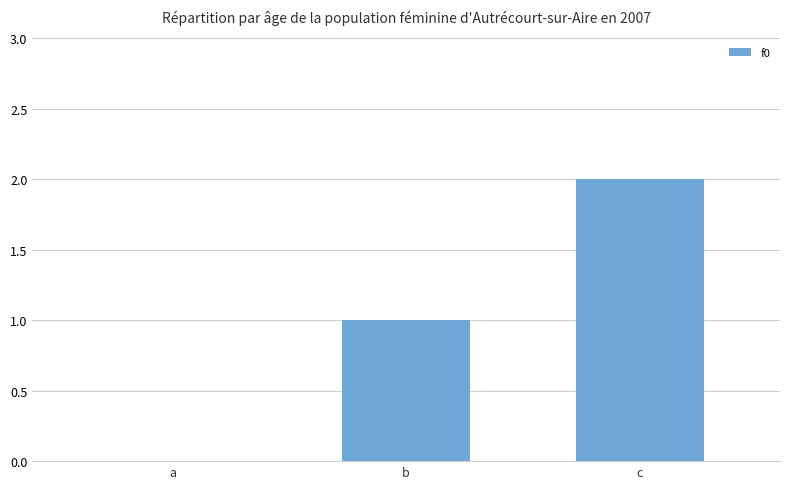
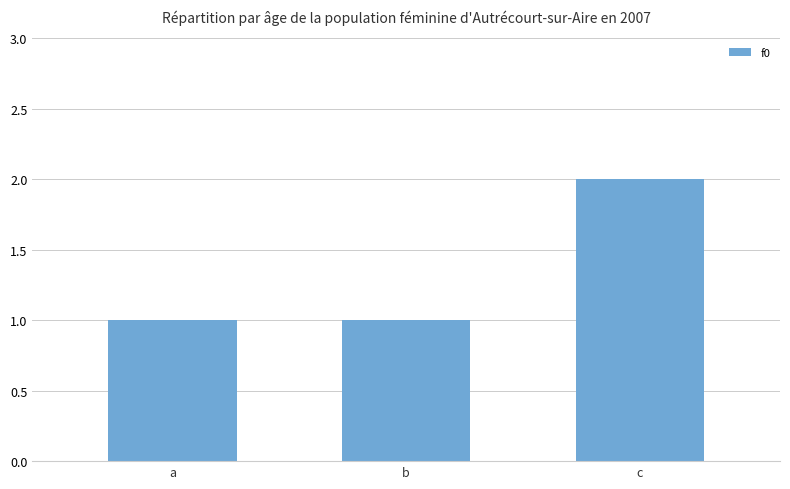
a: 0 -> 1
